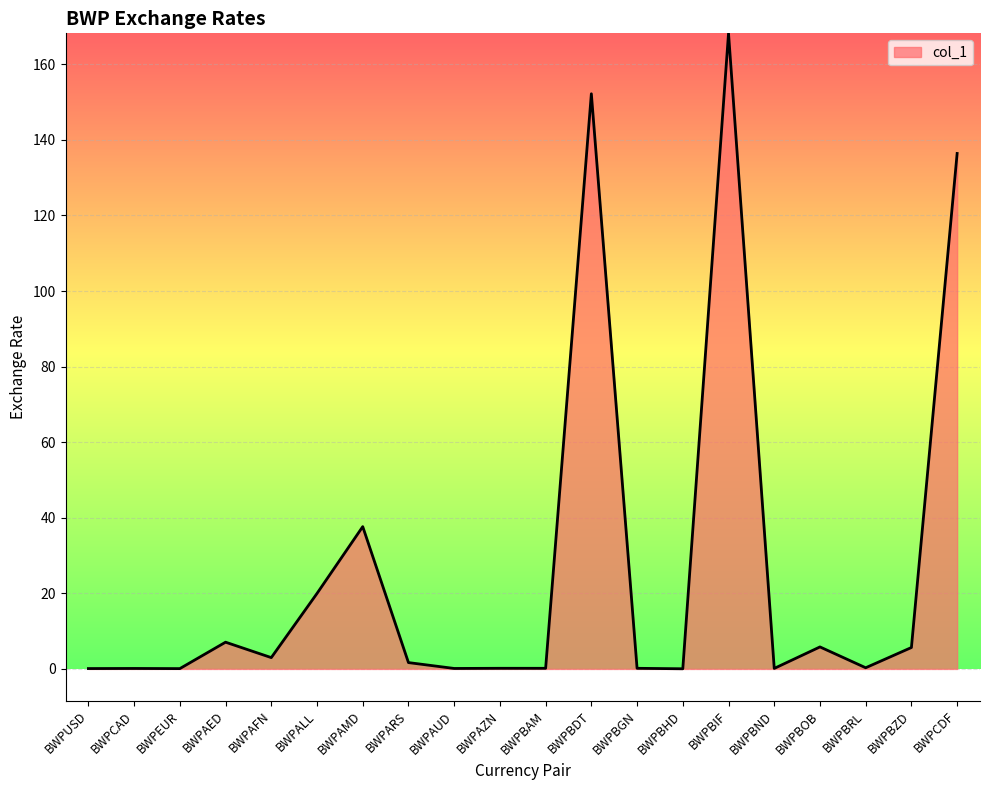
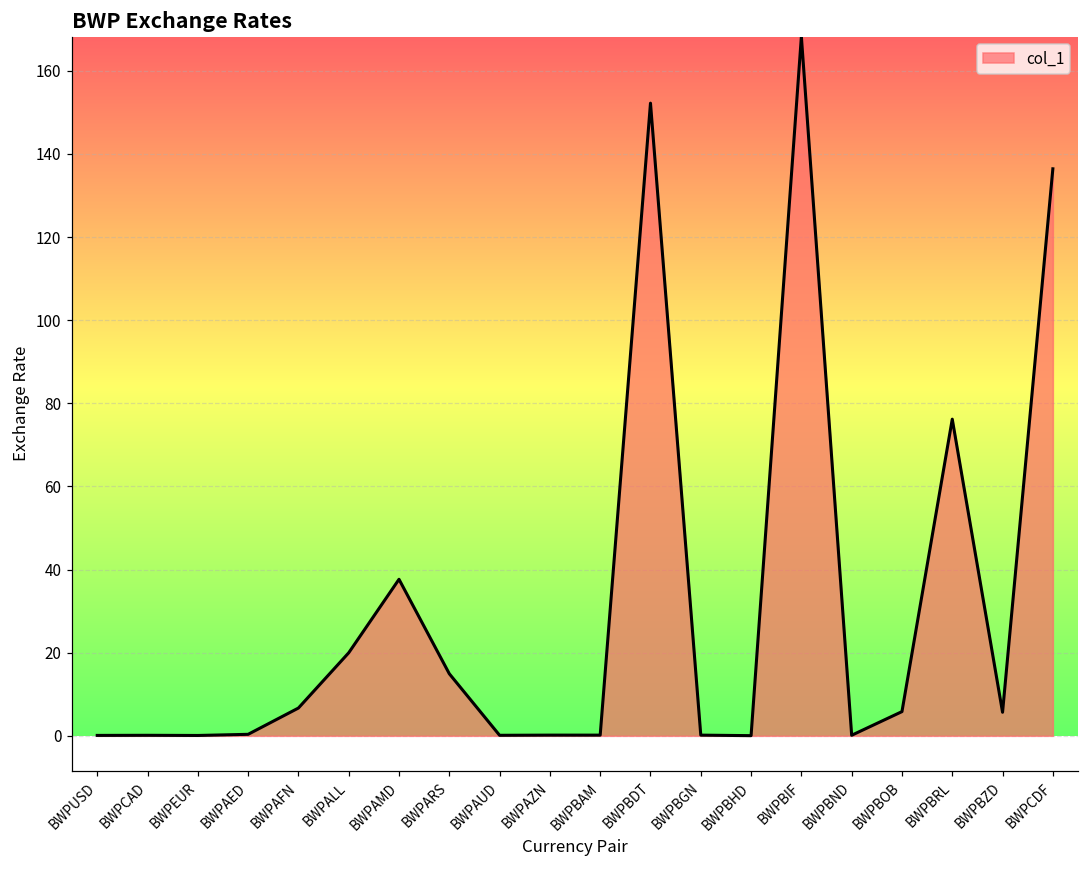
BWPAED: 7 -> 0
BWPAFN: 3 -> 7
BWPARS: 2 -> 15
BWPBRL: 0 -> 76
